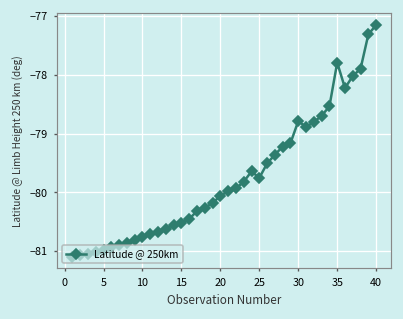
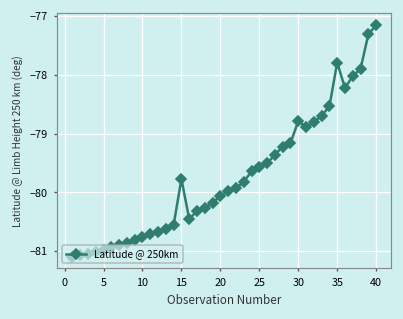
15: -80.5 -> -79.8
25: -79.8 -> -79.6
